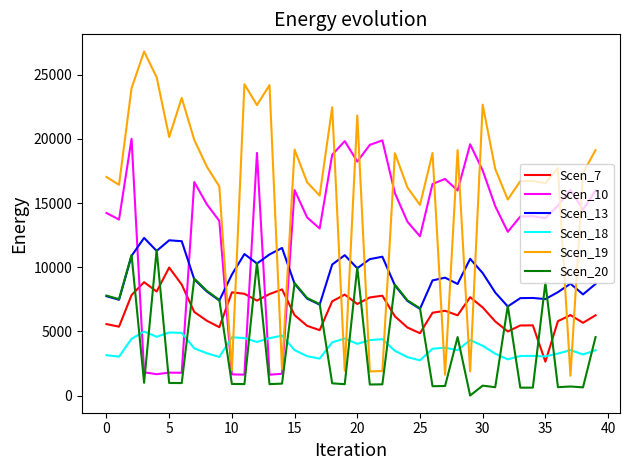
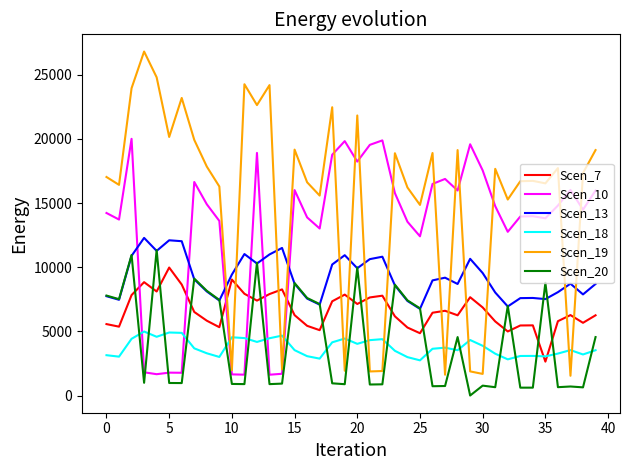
Scen_7, 10: 8000 -> 9000
Scen_19, 30: 22700 -> 1700
